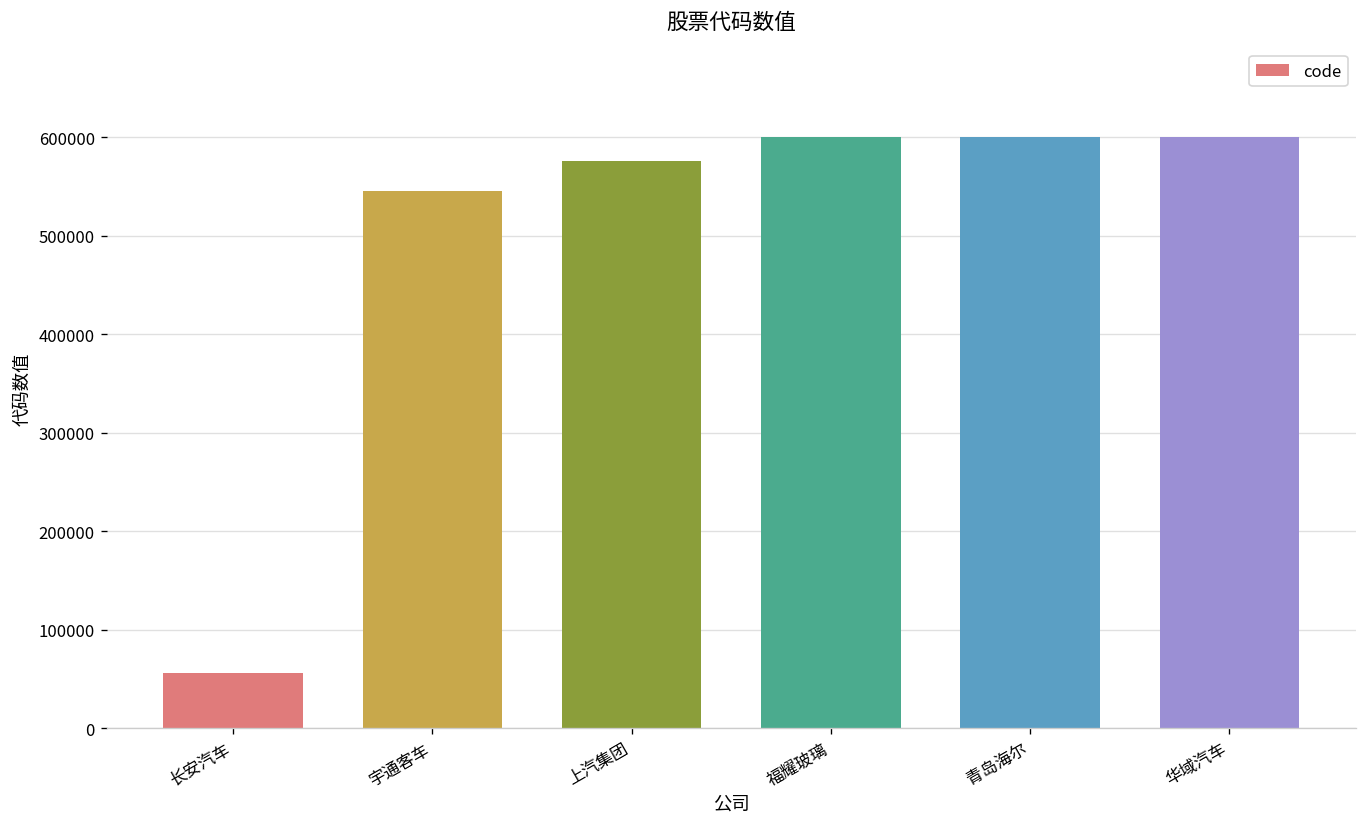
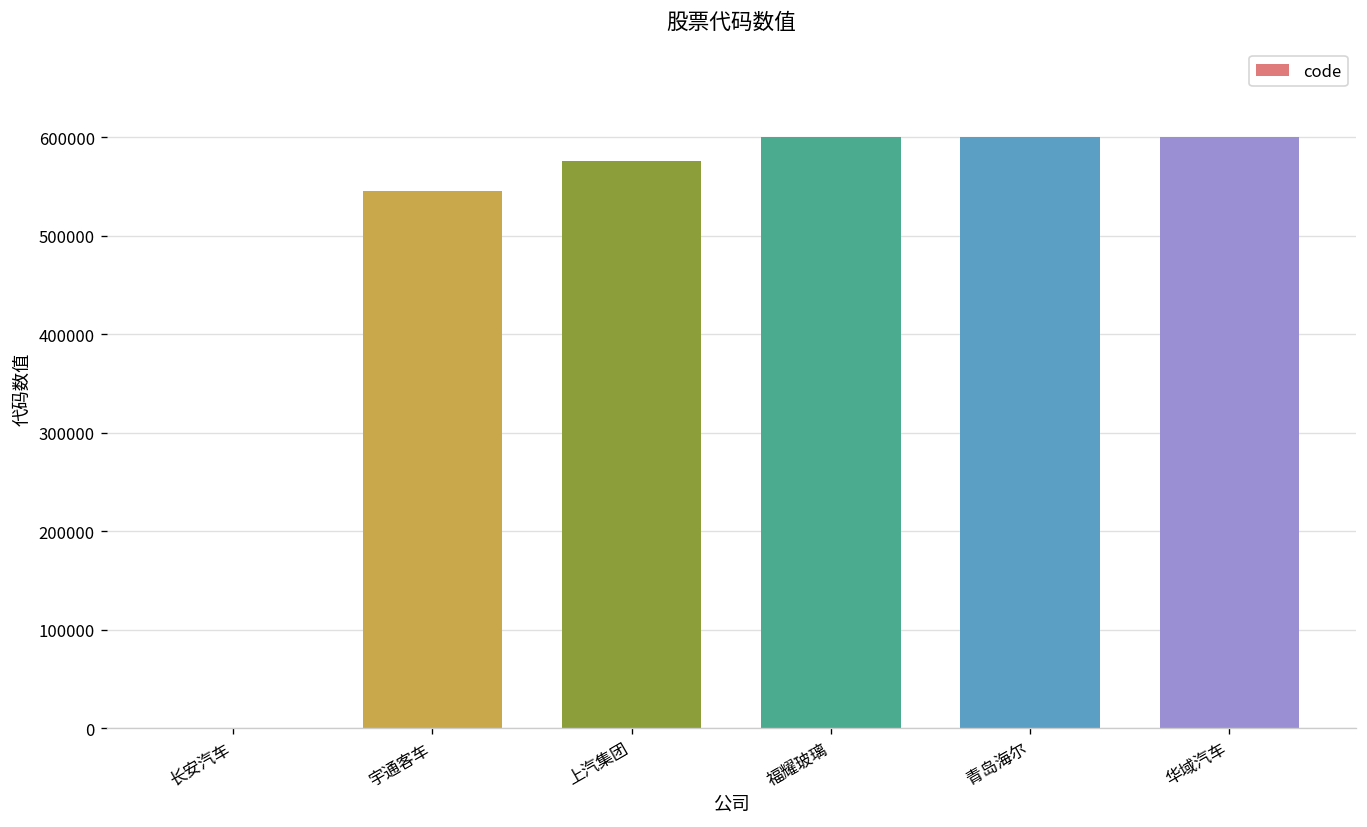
长安汽车: 60000 -> 0
